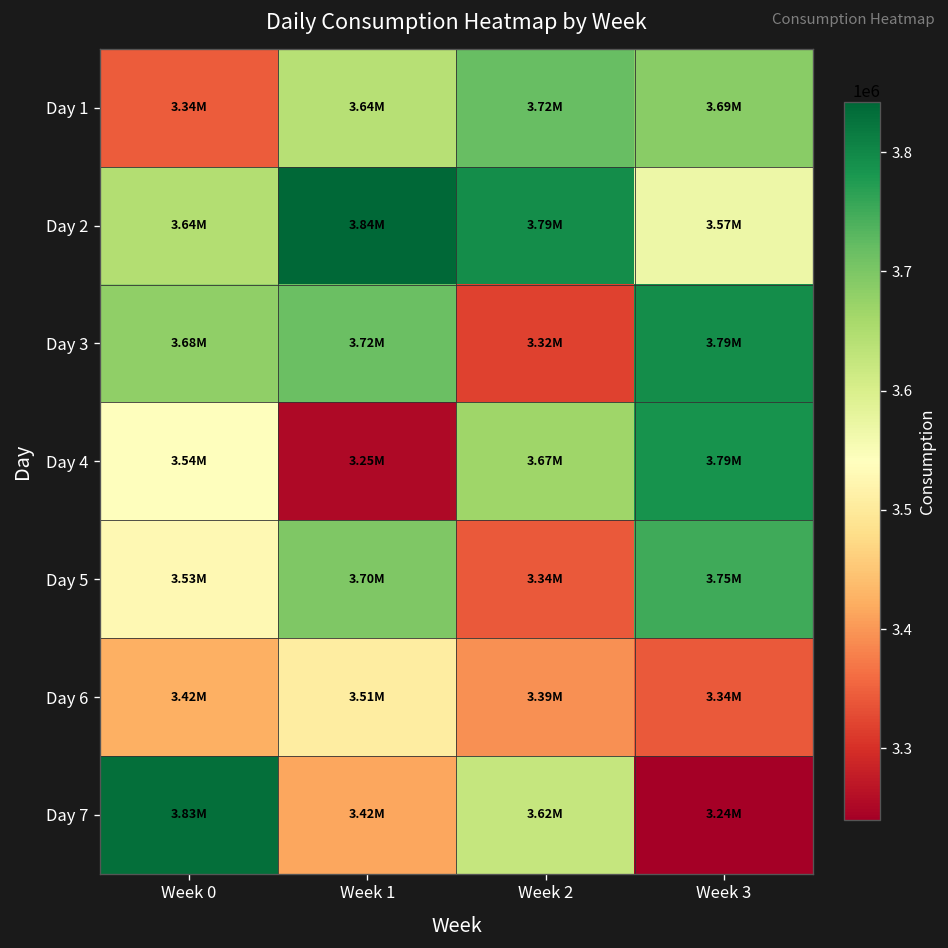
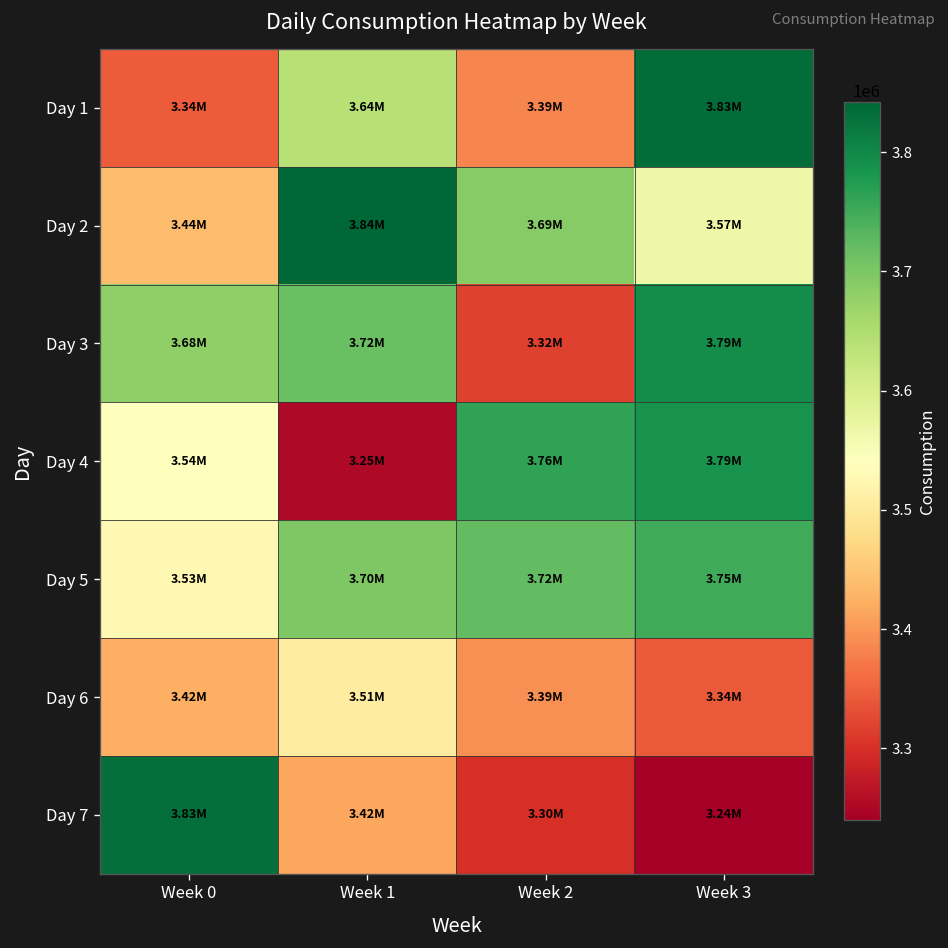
Day 1, Week 2: 3.72M -> 3.39M
Day 1, Week 3: 3.69M -> 3.83M
Day 2, Week 0: 3.64M -> 3.44M
Day 2, Week 2: 3.79M -> 3.69M
Day 4, Week 2: 3.67M -> 3.76M
Day 5, Week 2: 3.34M -> 3.72M
Day 7, Week 2: 3.62M -> 3.30M
